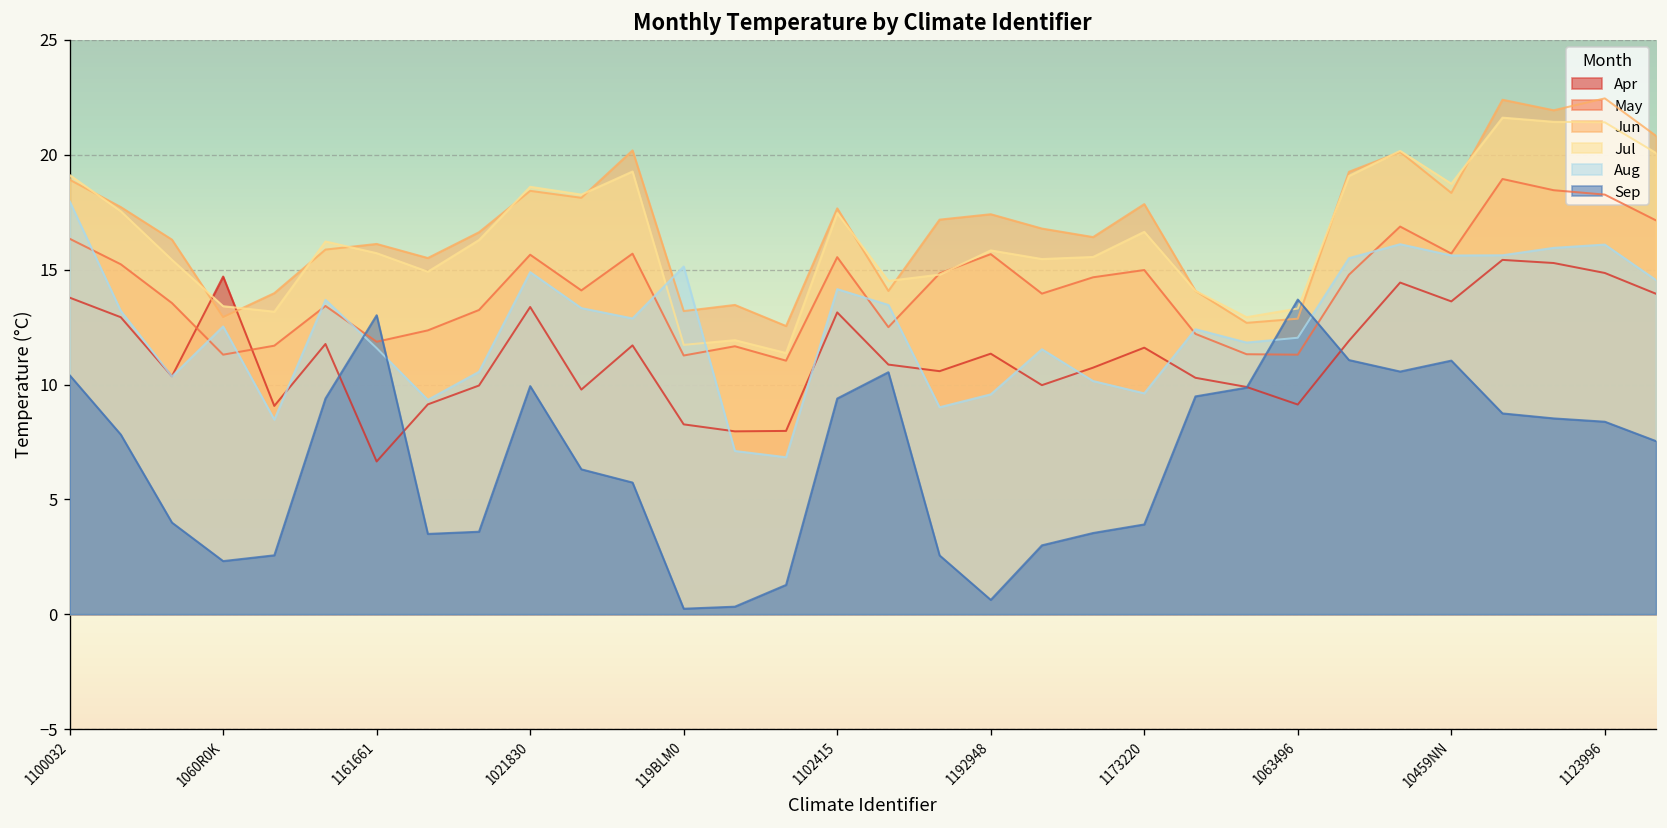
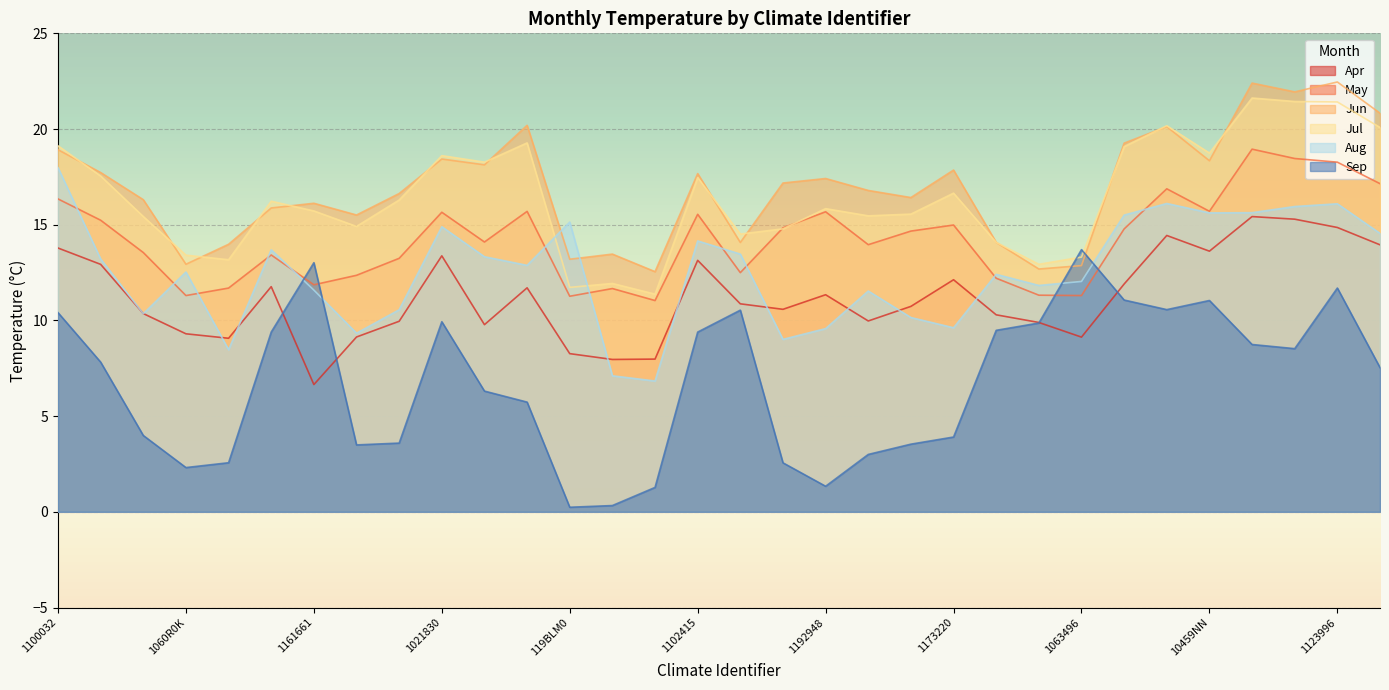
Apr, 1060R0K: 14.7 -> 9.3
Sep, 1192948: 0.6 -> 1.3
Apr, 1173220: 11.6 -> 12.1
Sep, 1123996: 8.4 -> 11.7
